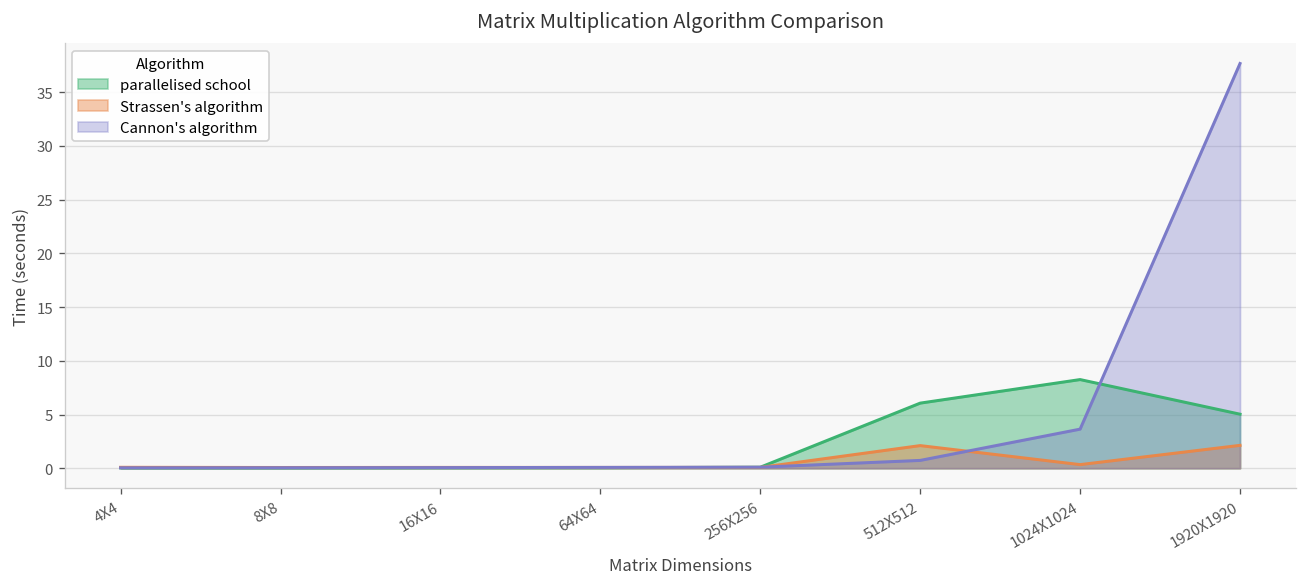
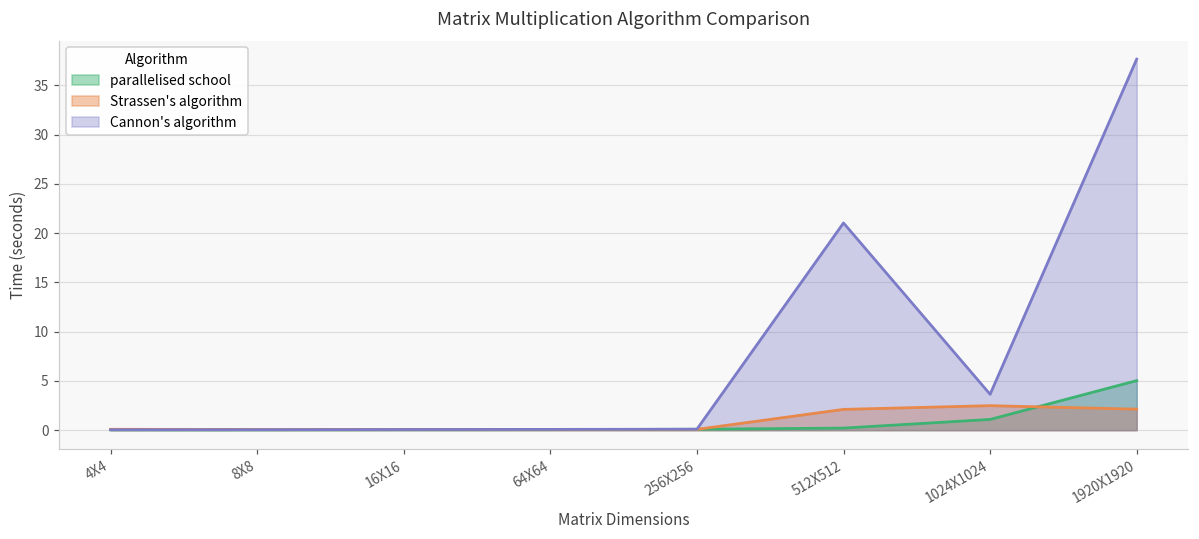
parallelised school, 512X512: 6 -> 0
Cannon's algorithm, 512X512: 1 -> 21
parallelised school, 1024X1024: 8 -> 1
Strassen's algorithm, 1024X1024: 0 -> 2
